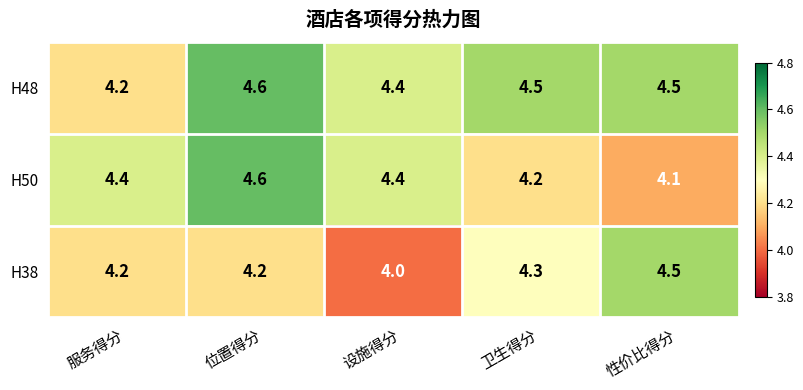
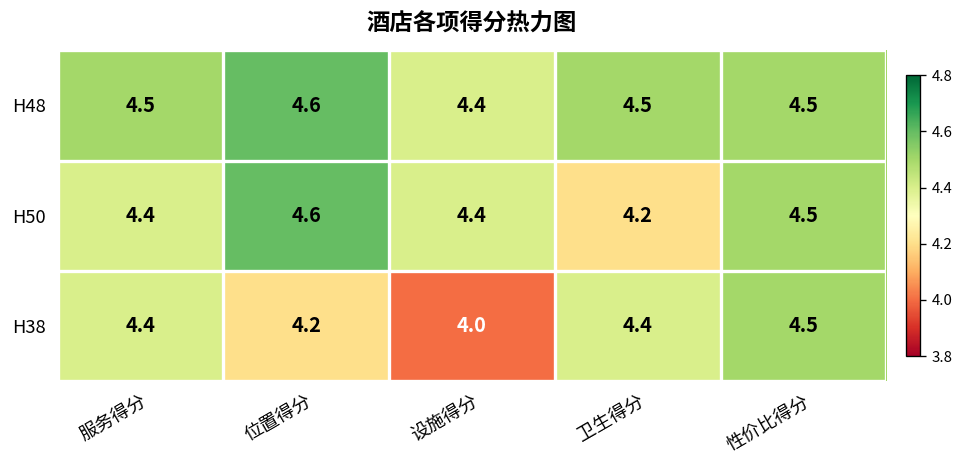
H48, 服务得分: 4.2 -> 4.5
H50, 性价比得分: 4.1 -> 4.5
H38, 服务得分: 4.2 -> 4.4
H38, 卫生得分: 4.3 -> 4.4
